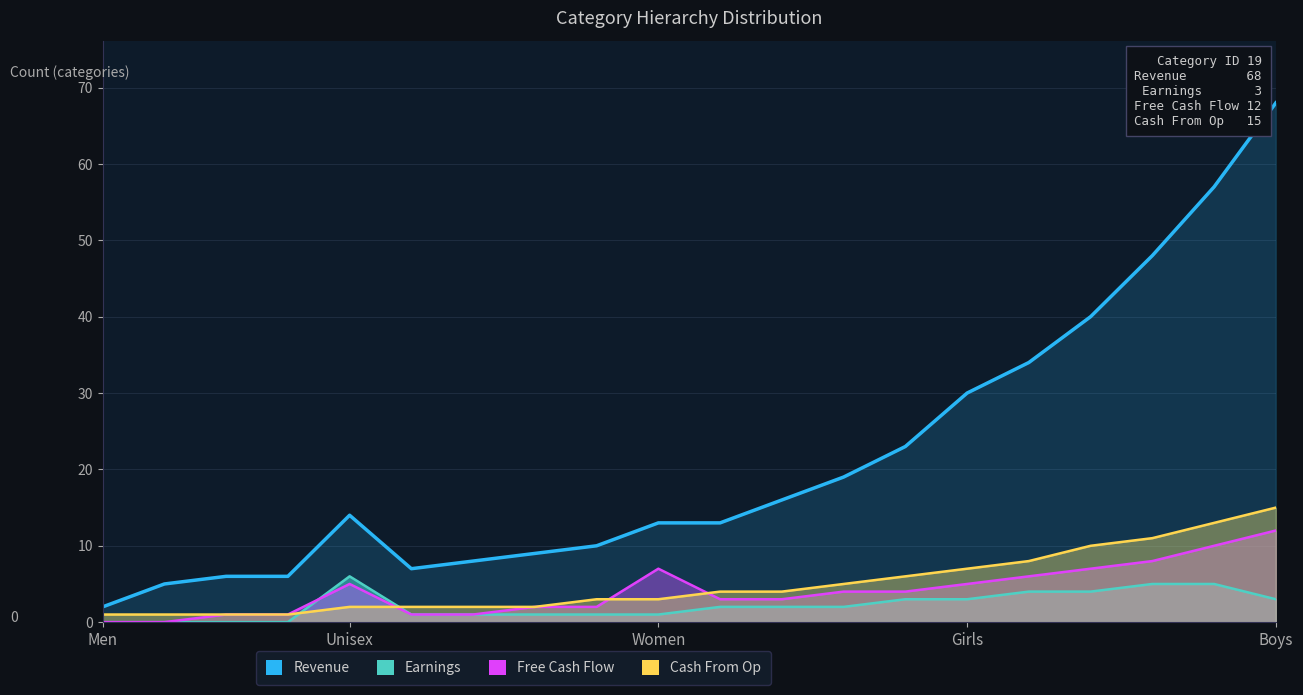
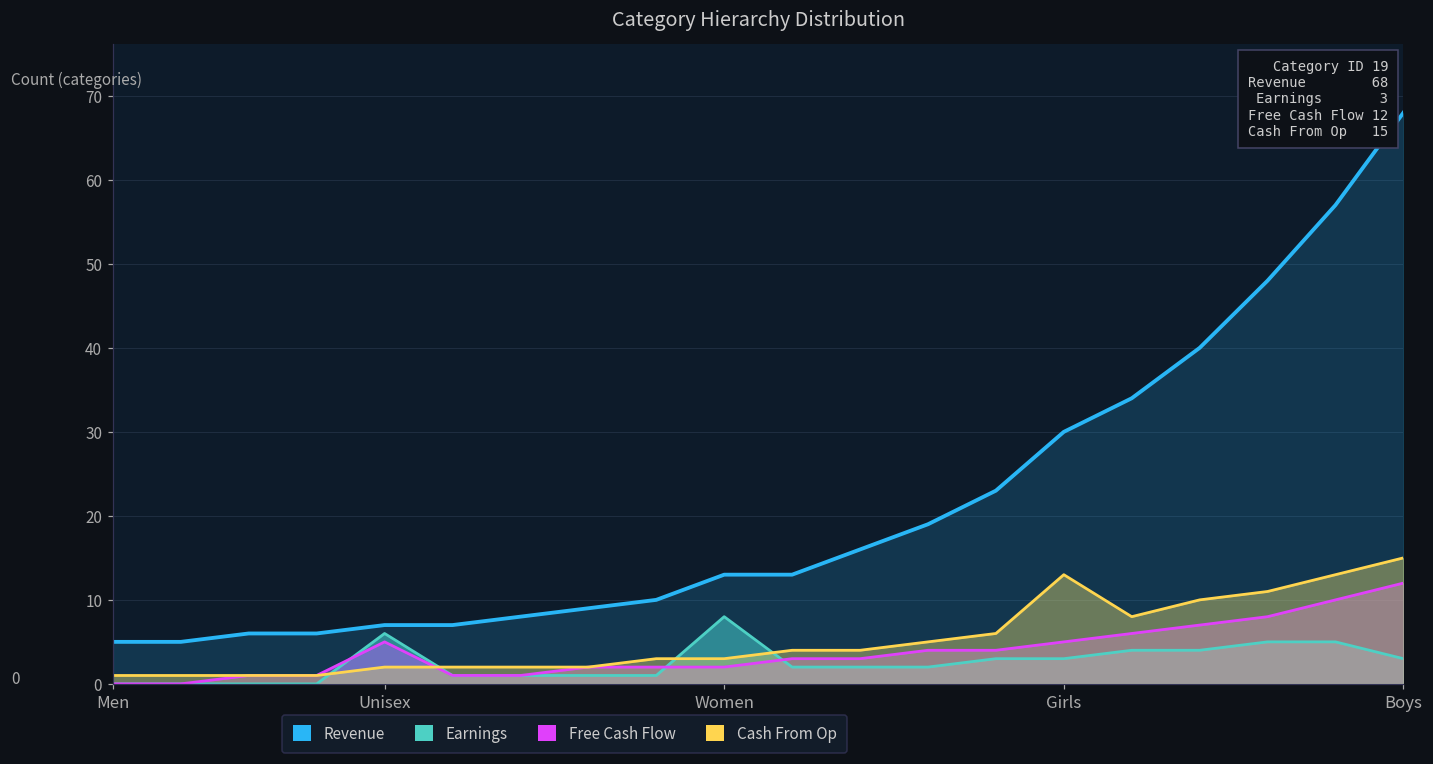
Revenue, Men: 2 -> 5
Revenue, Unisex: 14 -> 7
Earnings, Women: 1 -> 8
Free Cash Flow, Women: 7 -> 2
Cash From Op, Girls: 7 -> 13
